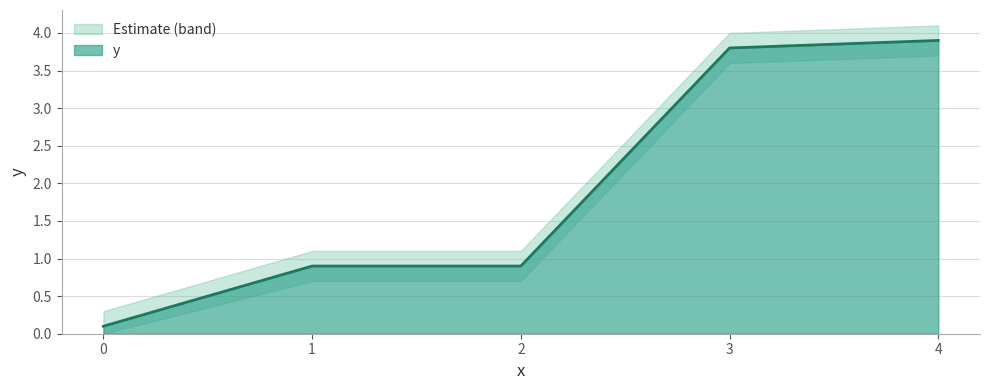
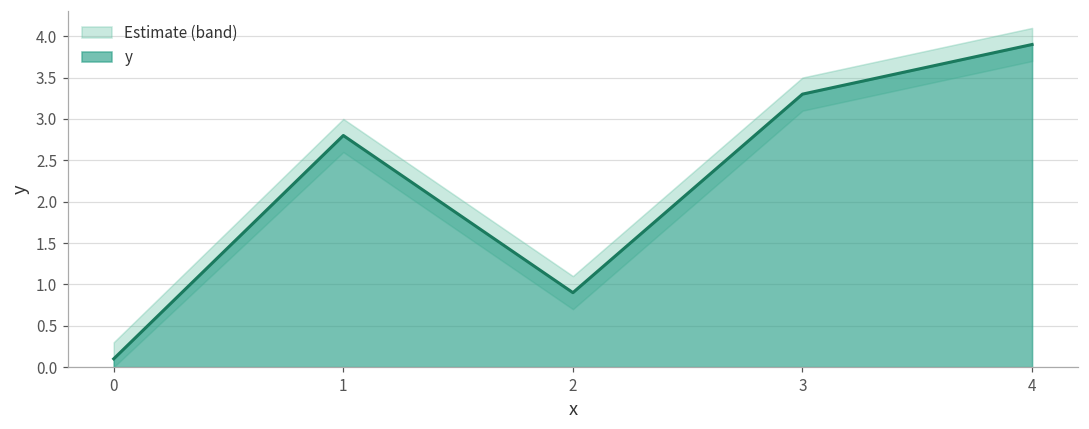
y, 1: 0.9 -> 2.8
y, 3: 3.8 -> 3.3
